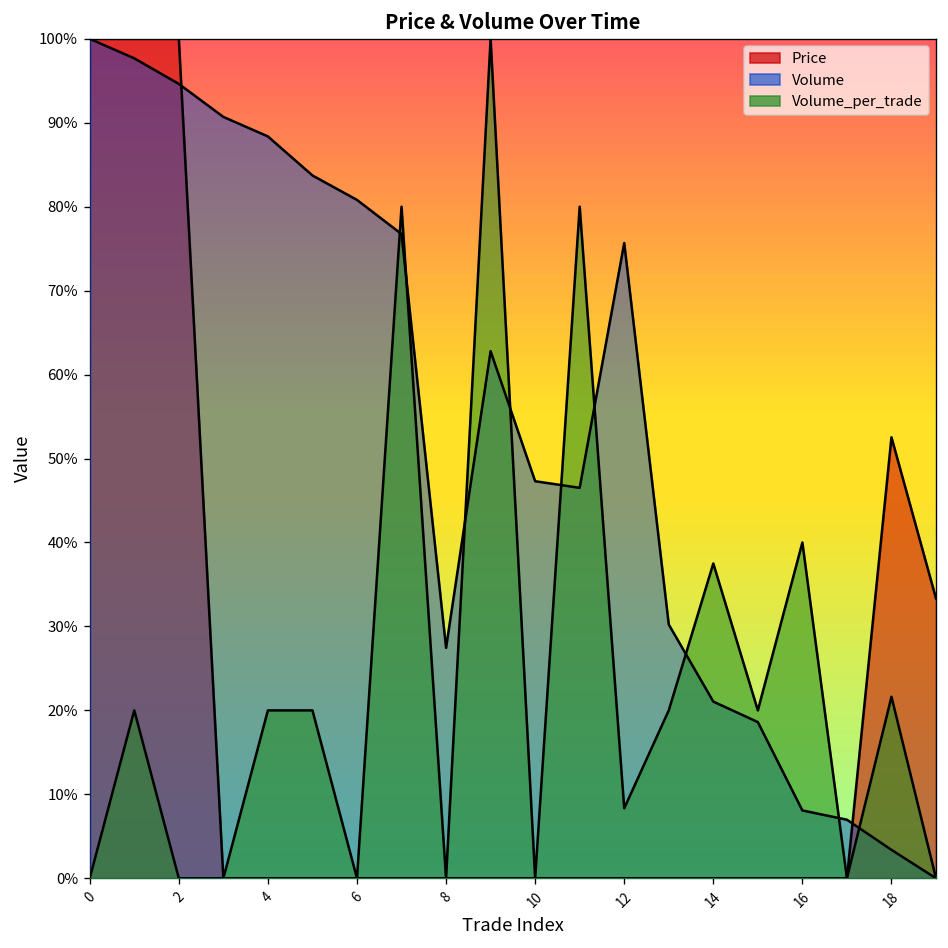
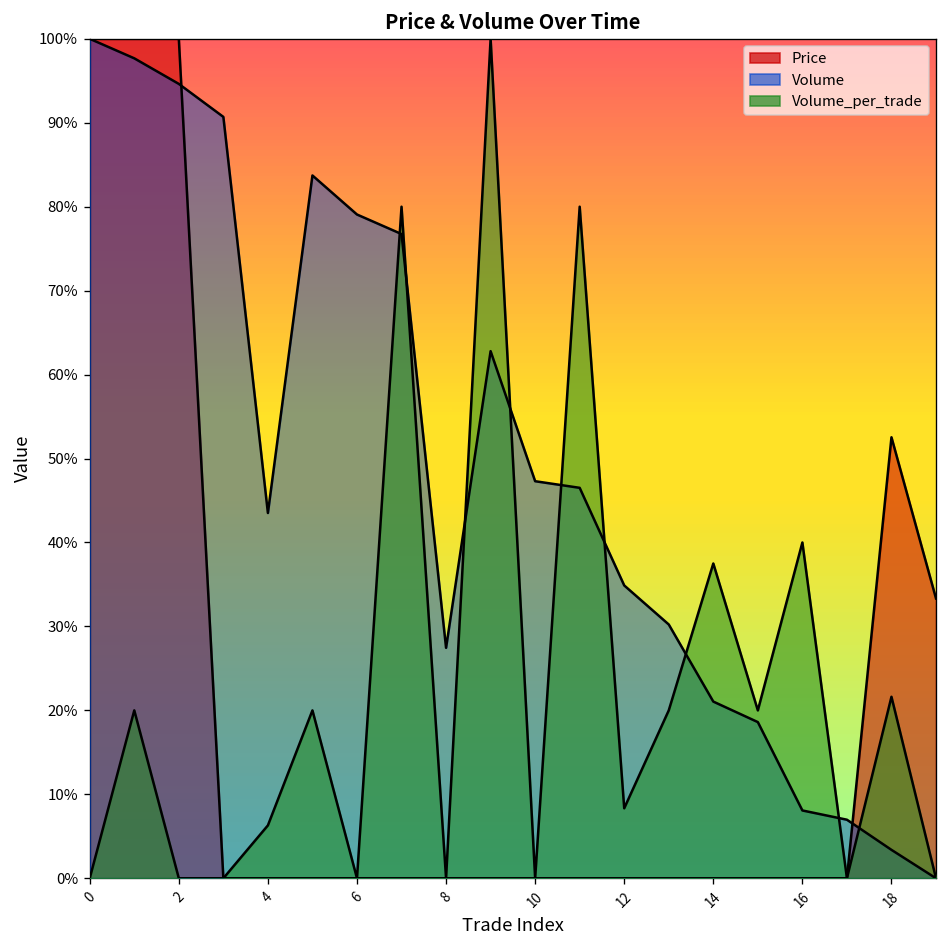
Volume, 4: 88% -> 44%
Volume_per_trade, 4: 20% -> 6%
Volume, 6: 81% -> 79%
Volume, 12: 76% -> 35%
